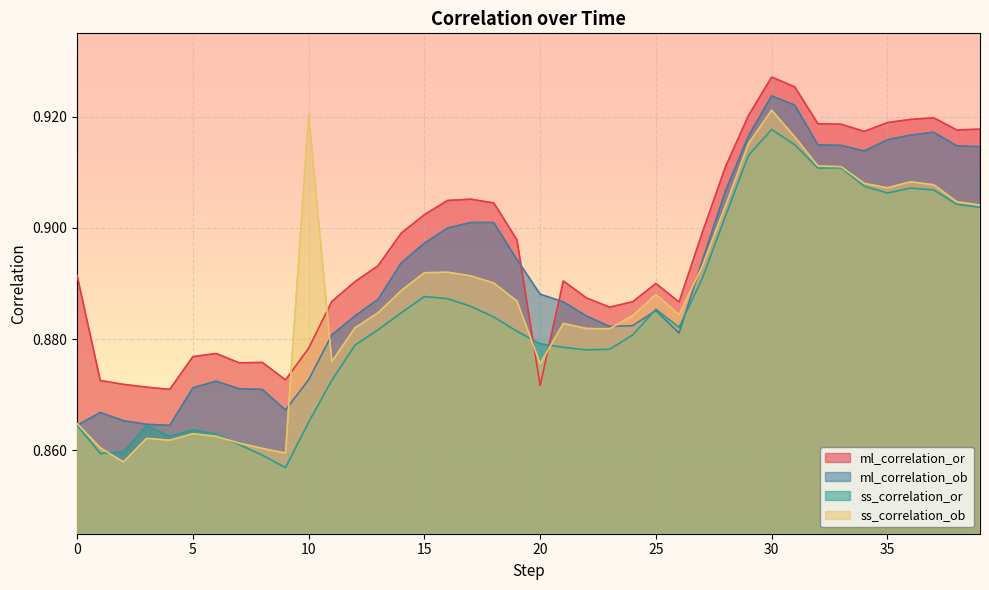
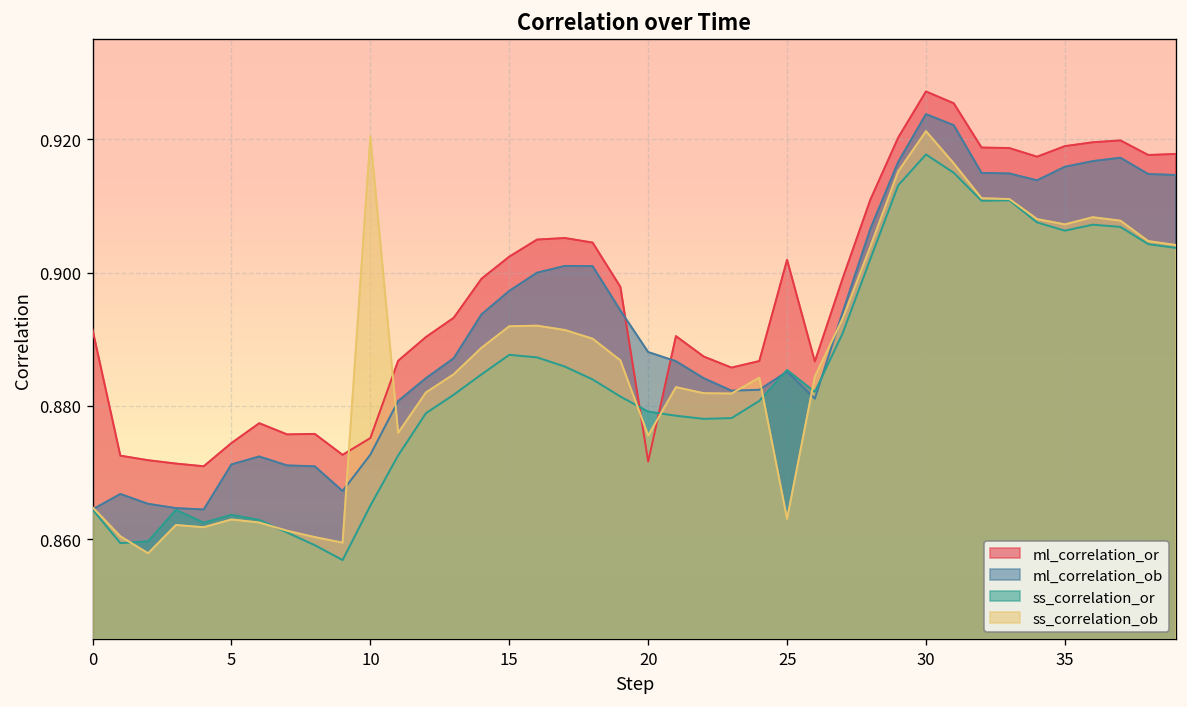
ml_correlation_or, 5: 0.877 -> 0.874
ml_correlation_or, 10: 0.878 -> 0.875
ml_correlation_or, 25: 0.890 -> 0.902
ss_correlation_ob, 25: 0.888 -> 0.863
